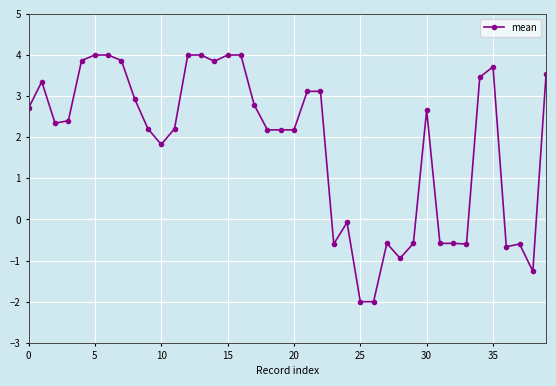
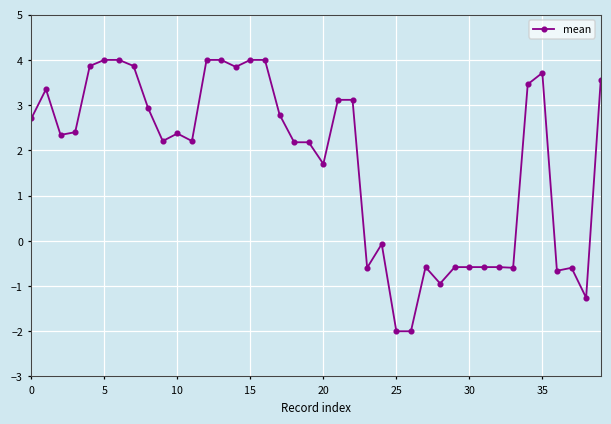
10: 1.8 -> 2.4
20: 2.2 -> 1.7
30: 2.7 -> -0.6
